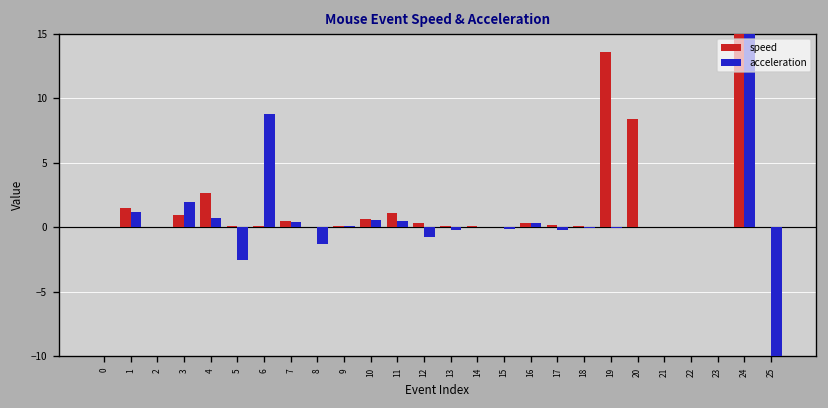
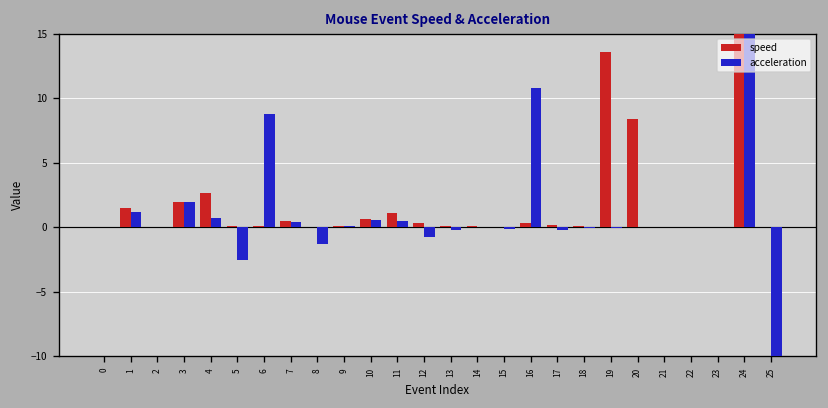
speed, 3: 0.9 -> 1.9
acceleration, 16: 0.3 -> 10.8
